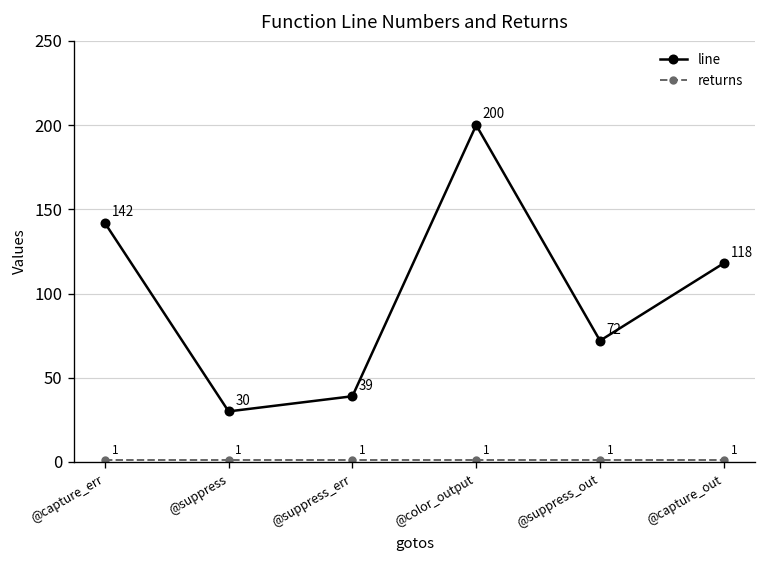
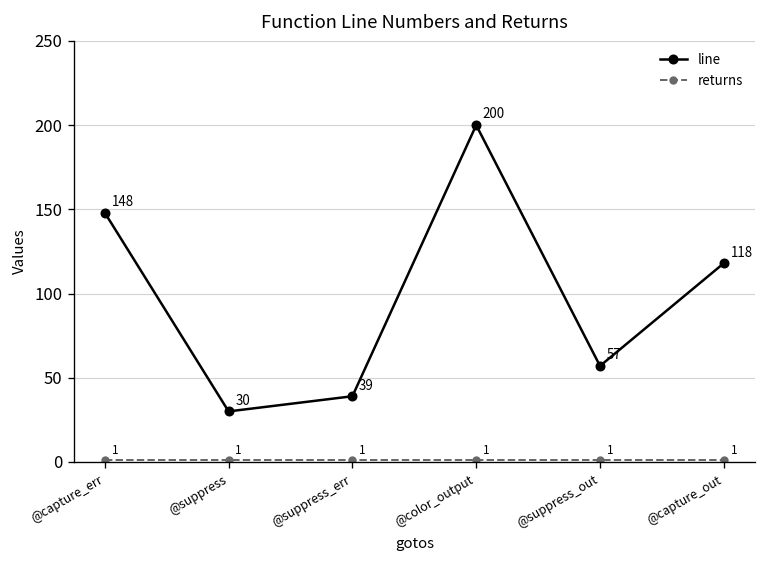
line, @capture_err: 142 -> 148
line, @suppress_out: 72 -> 57
